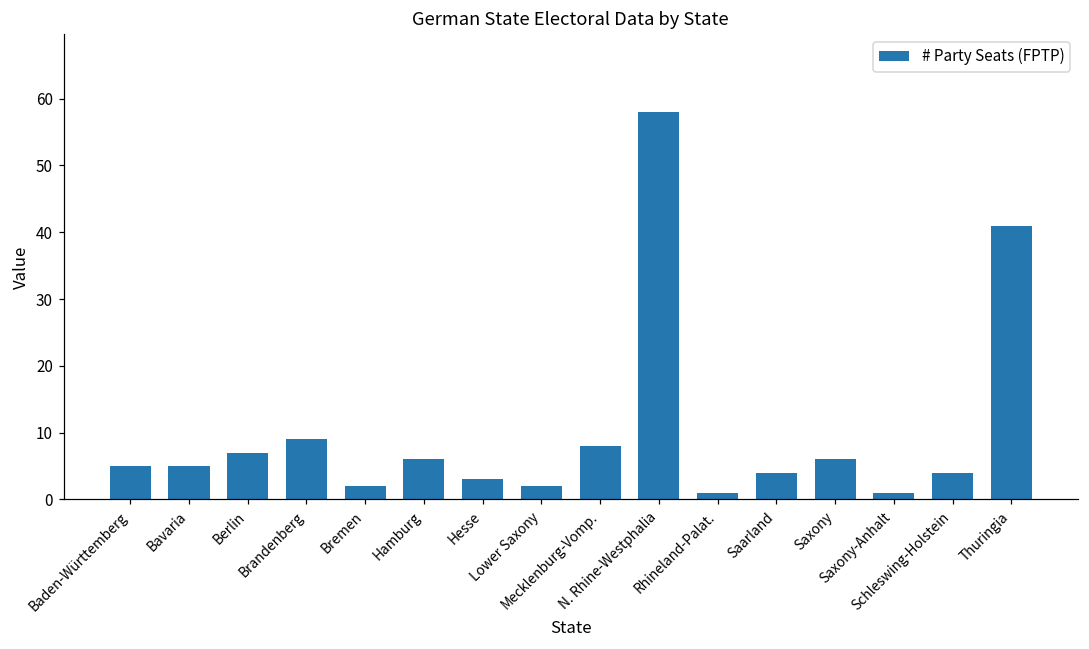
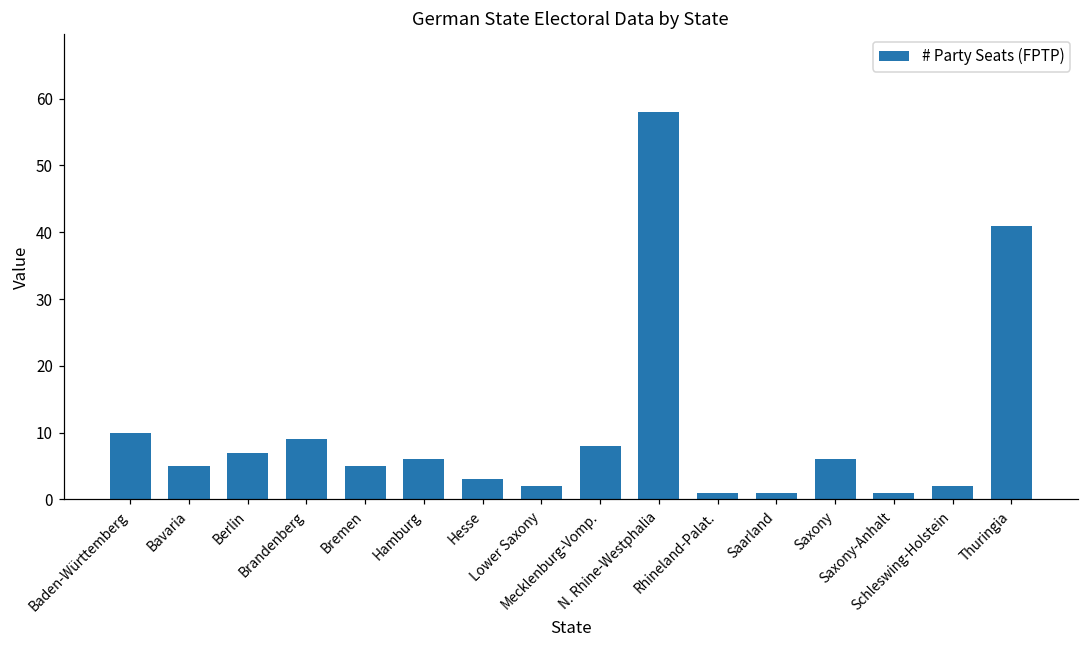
Baden-Württemberg: 5 -> 10
Bremen: 2 -> 5
Saarland: 4 -> 1
Schleswing-Holstein: 4 -> 2
